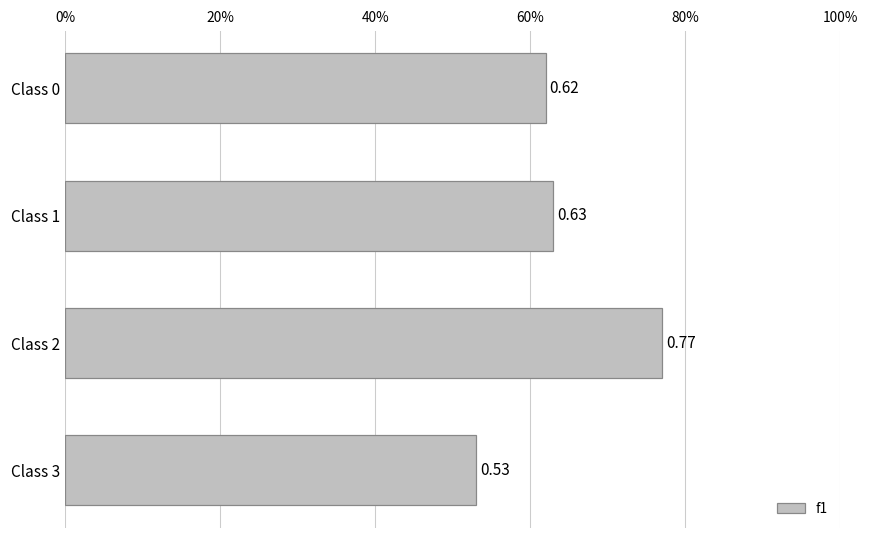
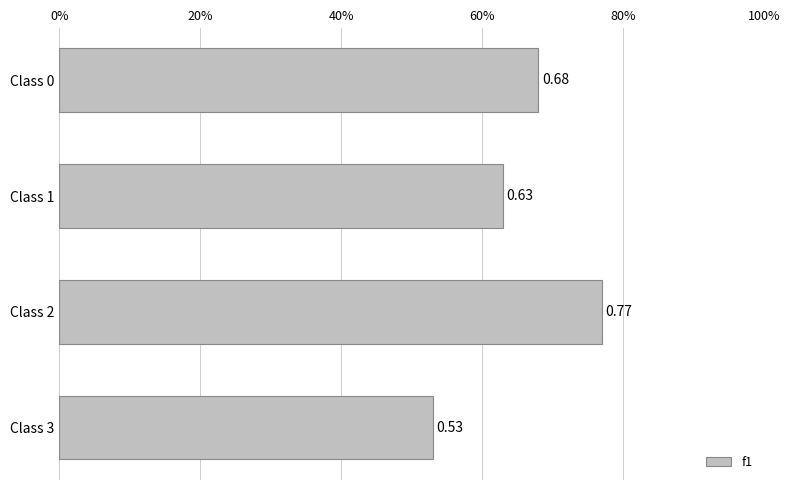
Class 0: 0.62 -> 0.68
